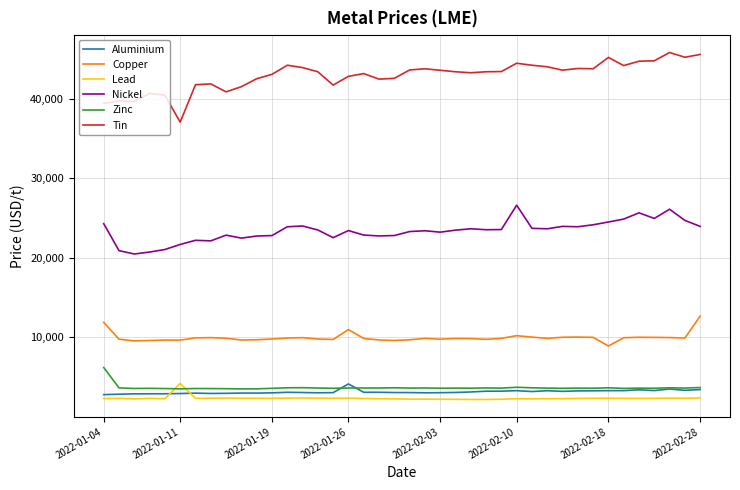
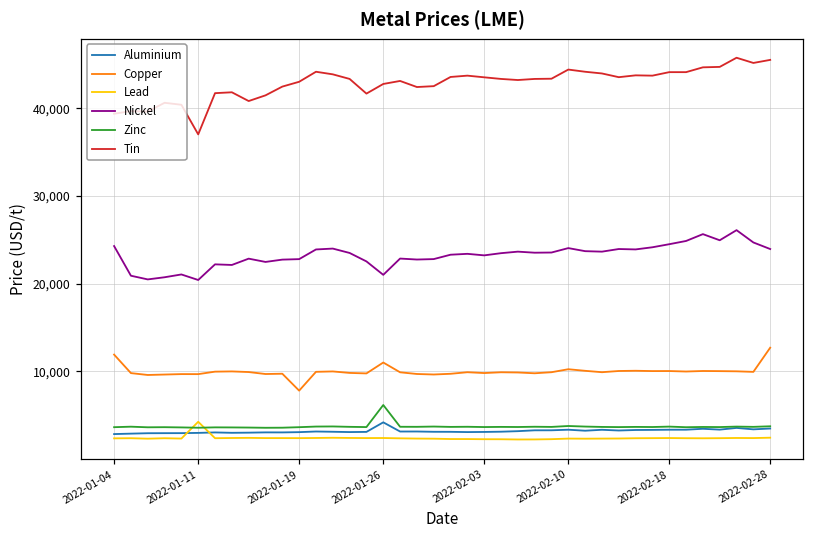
Zinc, 2022-01-04: 6,000 -> 4,000
Nickel, 2022-01-11: 22,000 -> 20,000
Copper, 2022-01-19: 10,000 -> 8,000
Nickel, 2022-01-26: 23,000 -> 21,000
Zinc, 2022-01-26: 4,000 -> 6,000
Nickel, 2022-02-10: 27,000 -> 24,000
Copper, 2022-02-18: 9,000 -> 10,000
Tin, 2022-02-18: 45,000 -> 44,000
